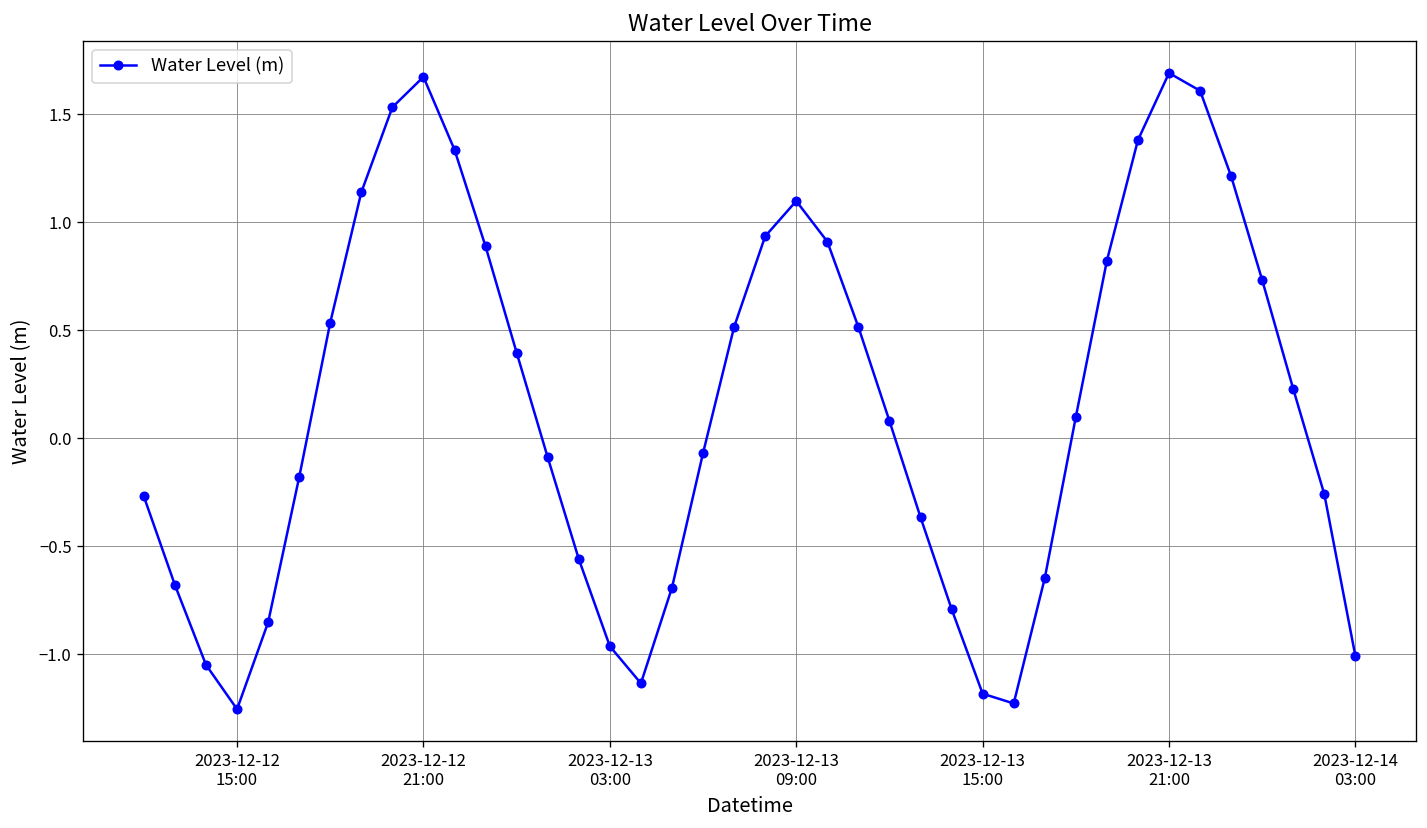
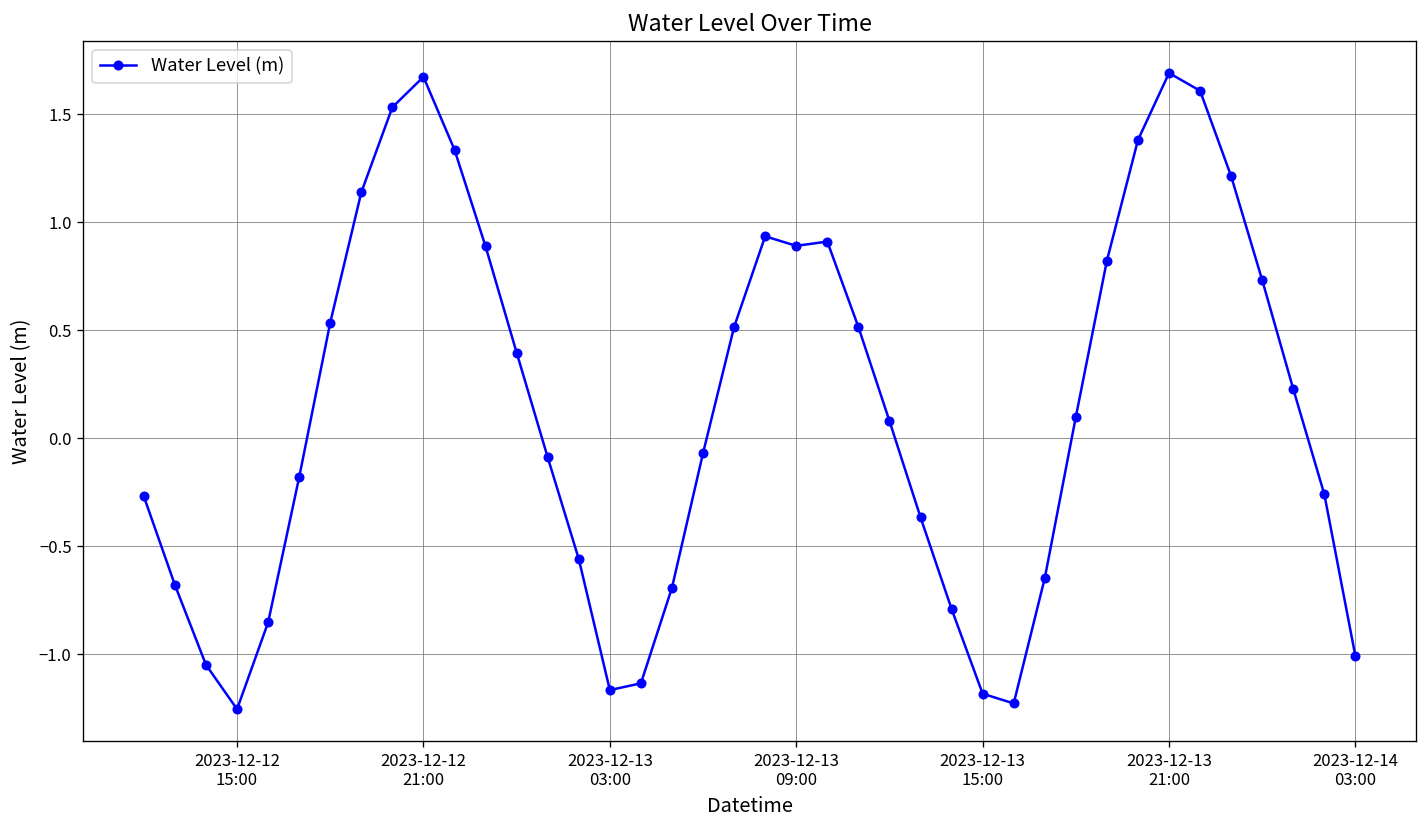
2023-12-13 03:00: -0.96 -> -1.17
2023-12-13 09:00: 1.10 -> 0.89
